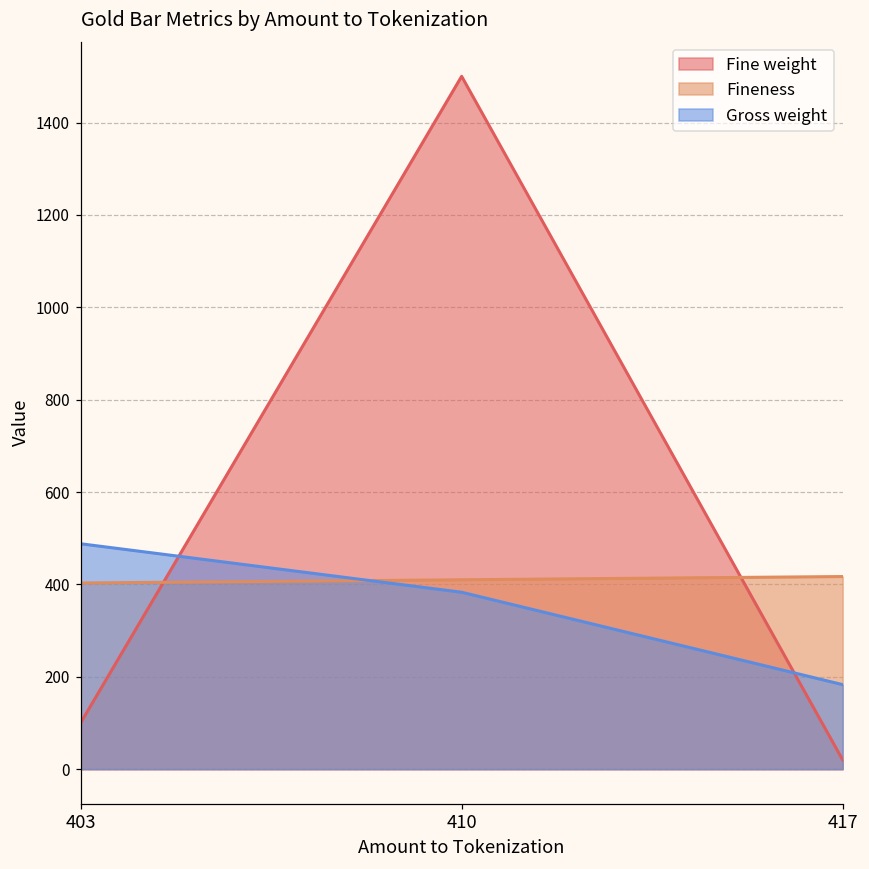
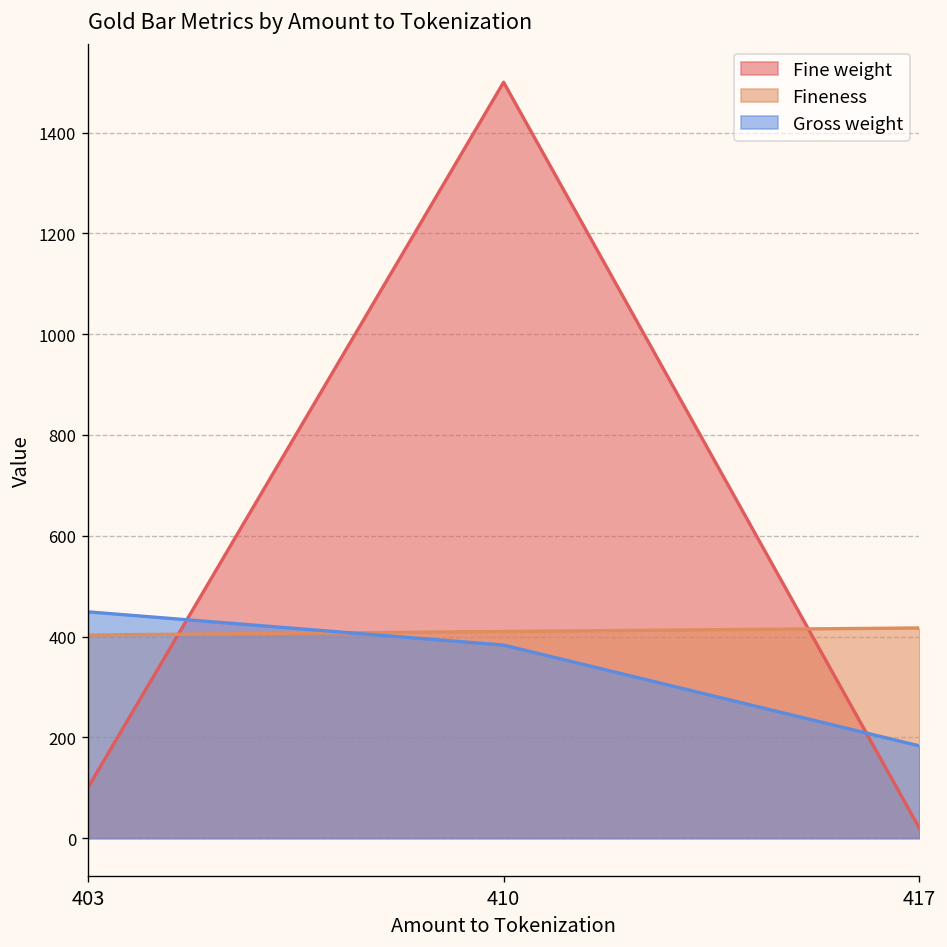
Gross weight, 403: 490 -> 450
